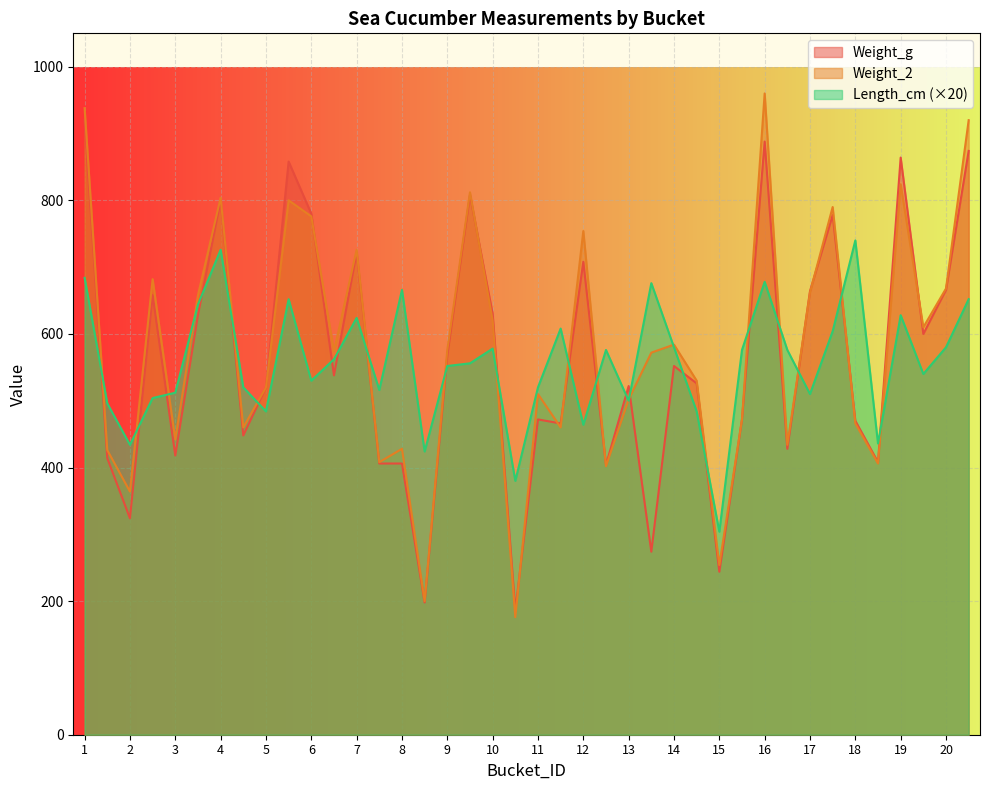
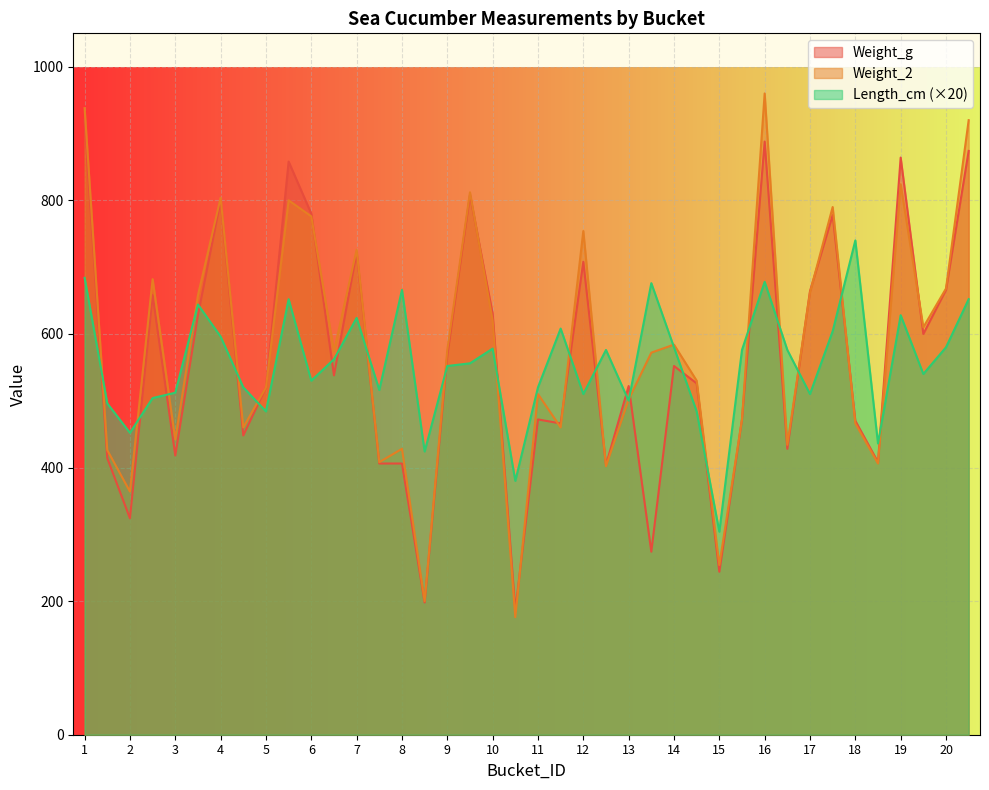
Length_cm (×20), 2: 430 -> 450
Length_cm (×20), 4: 730 -> 600
Length_cm (×20), 12: 460 -> 510
